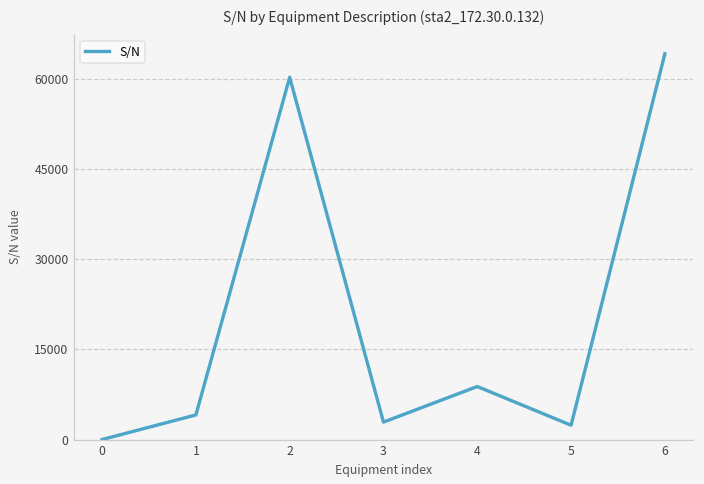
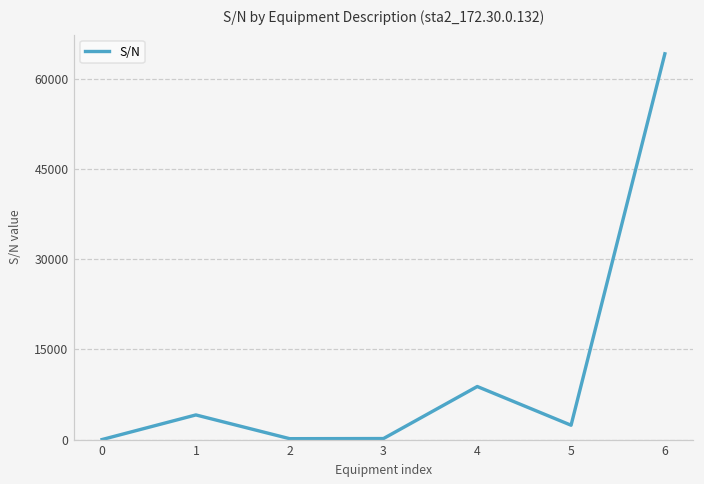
2: 60000 -> 0
3: 3000 -> 0
